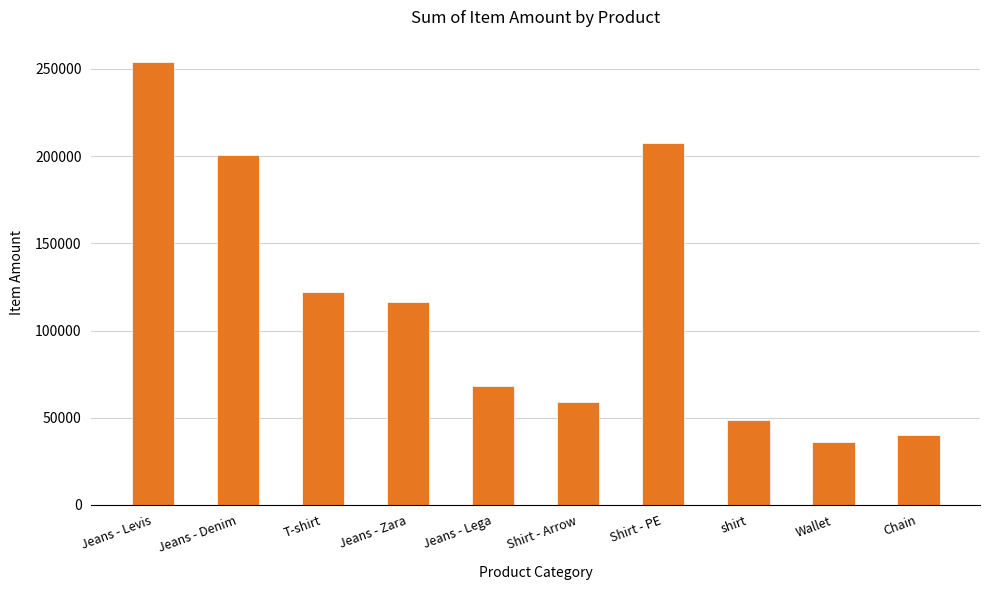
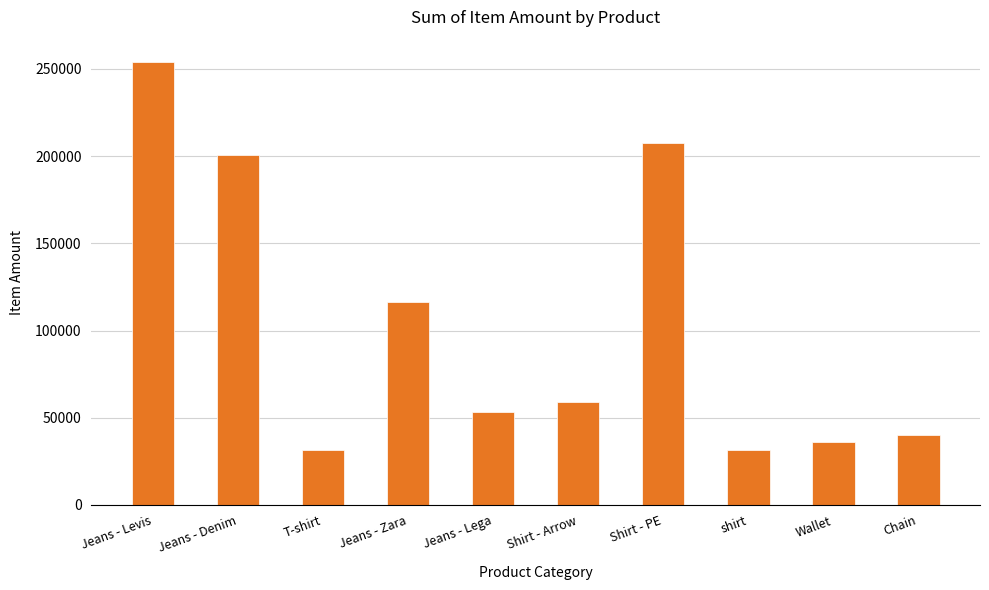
T-shirt: 122000 -> 32000
Jeans - Lega: 68000 -> 53000
shirt: 48000 -> 31000
